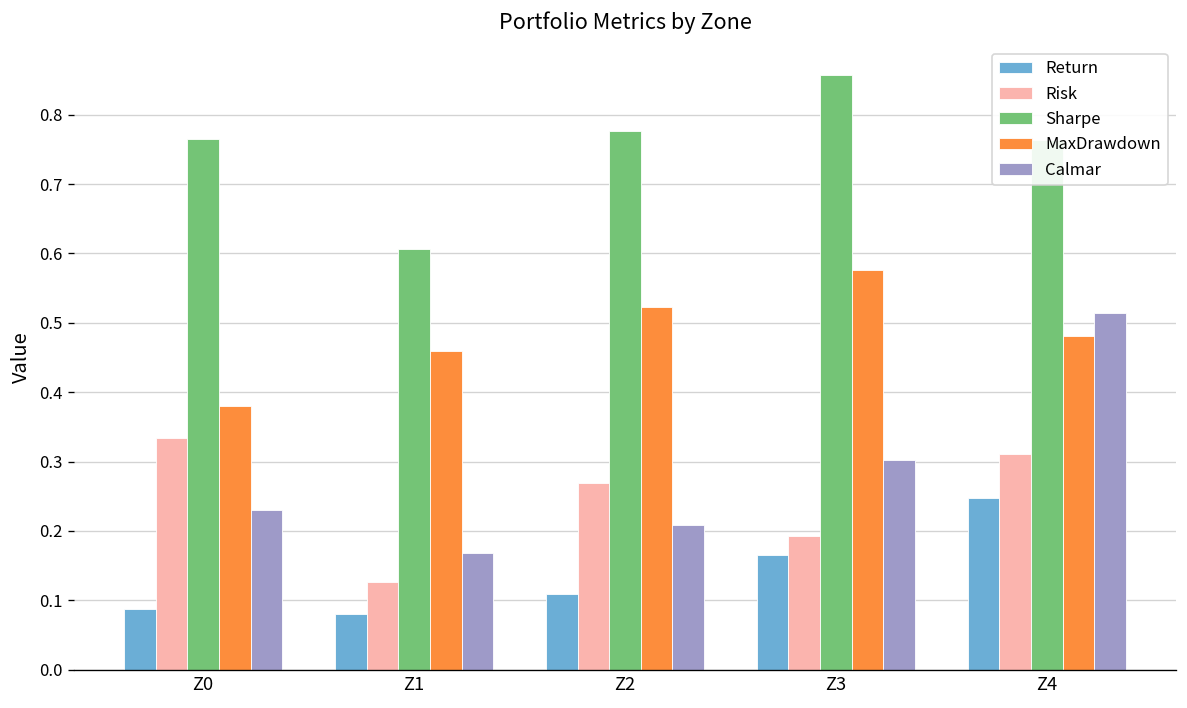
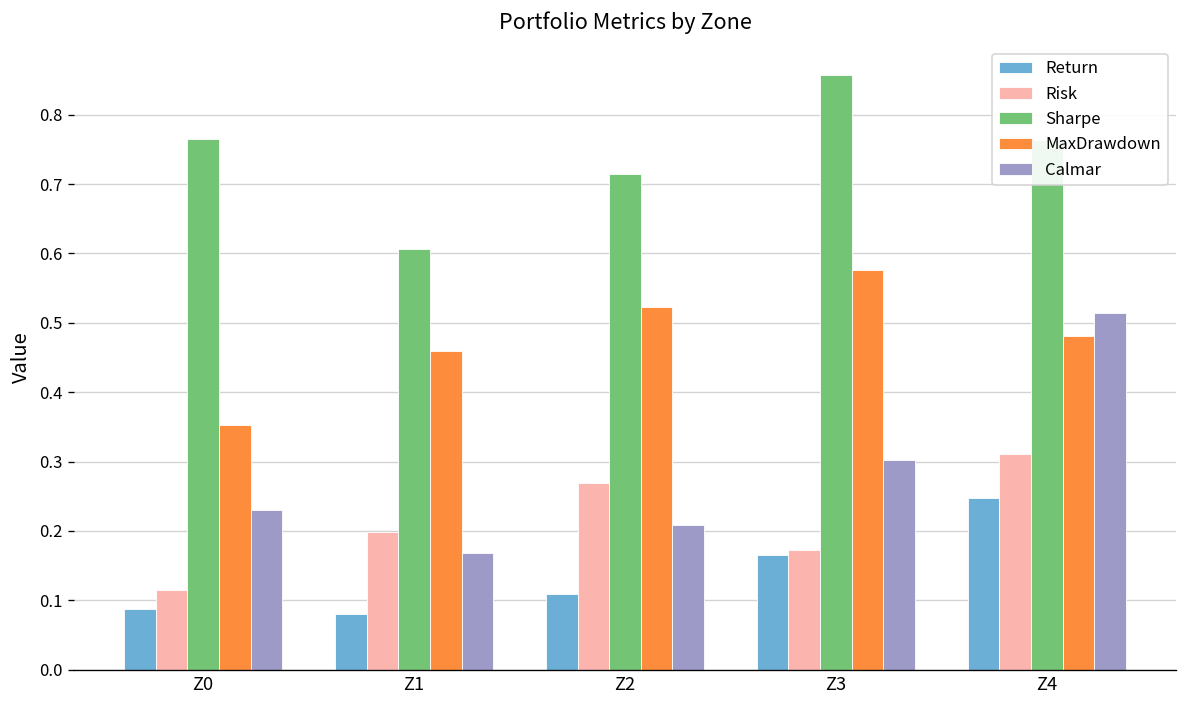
Risk, Z0: 0.33 -> 0.11
MaxDrawdown, Z0: 0.38 -> 0.35
Risk, Z1: 0.13 -> 0.20
Sharpe, Z2: 0.78 -> 0.71
Risk, Z3: 0.19 -> 0.17
